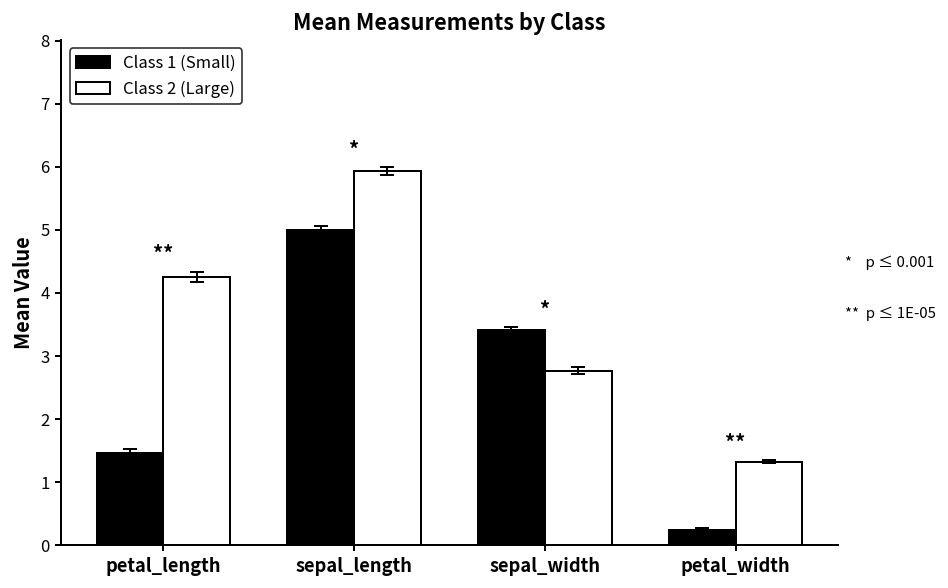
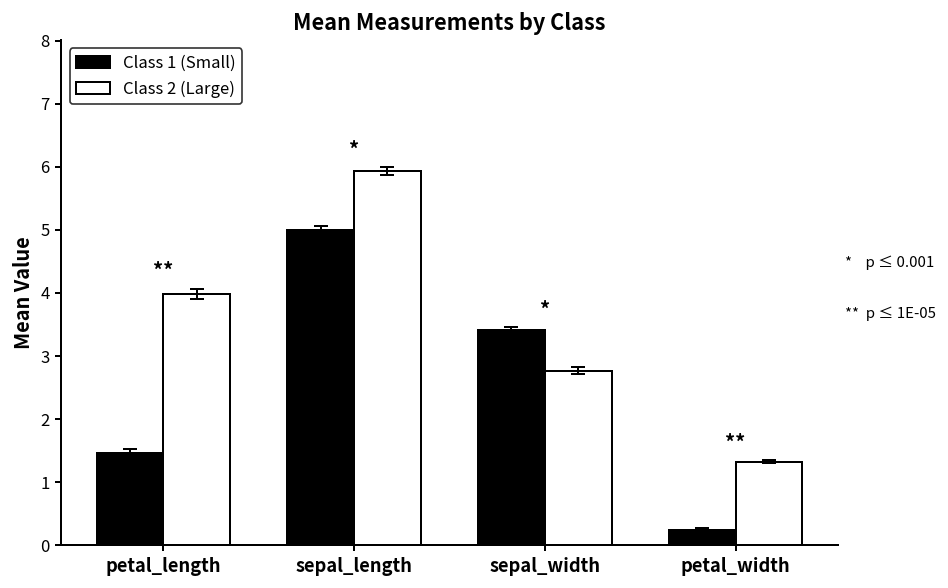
Class 2 (Large), petal_length: 4.3 -> 4.0
